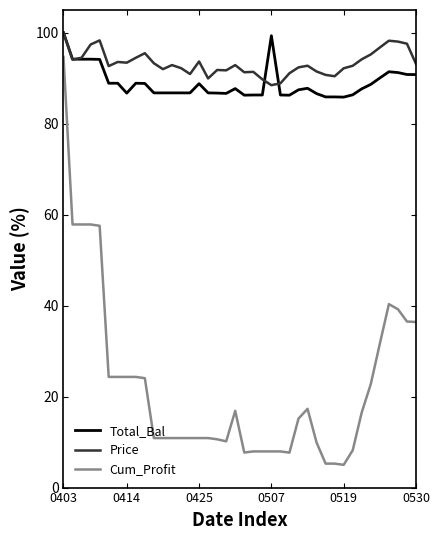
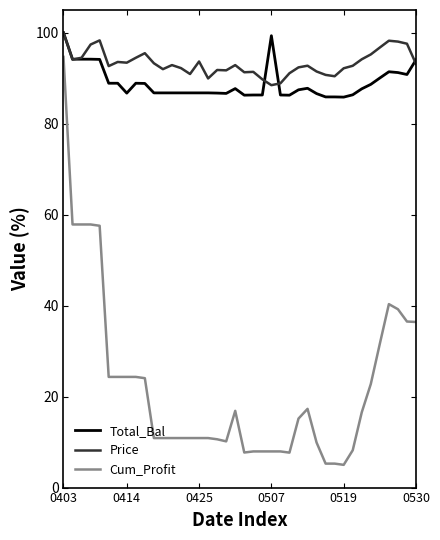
Total_Bal, 0425: 89 -> 87
Total_Bal, 0530: 91 -> 94
